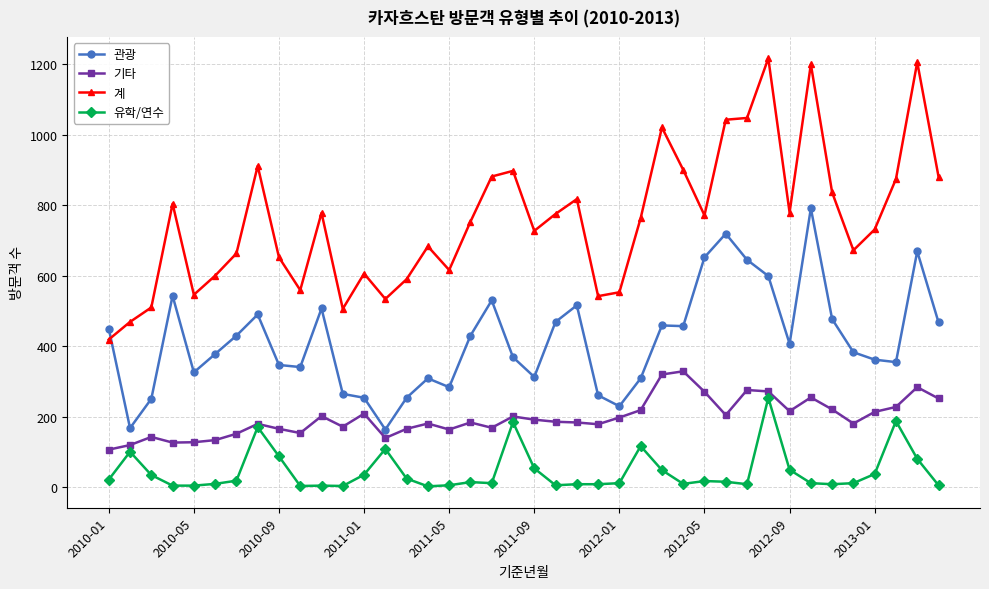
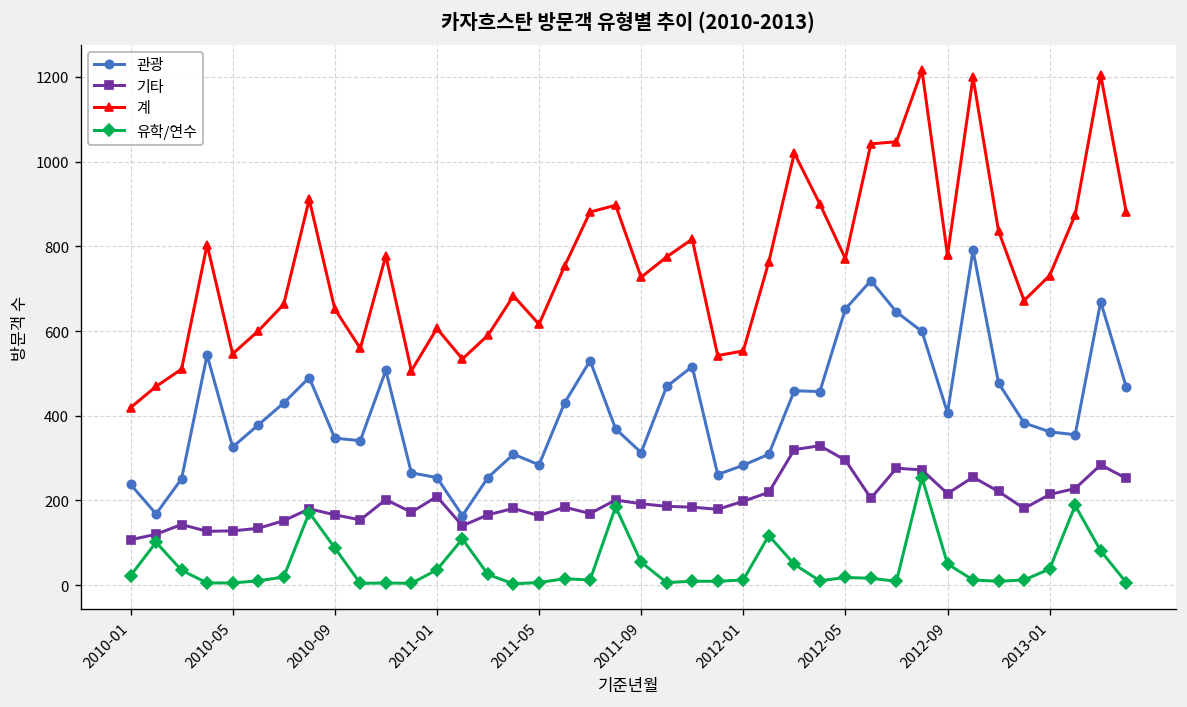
관광, 2010-01: 450 -> 240
관광, 2012-01: 230 -> 280
기타, 2012-05: 270 -> 300
